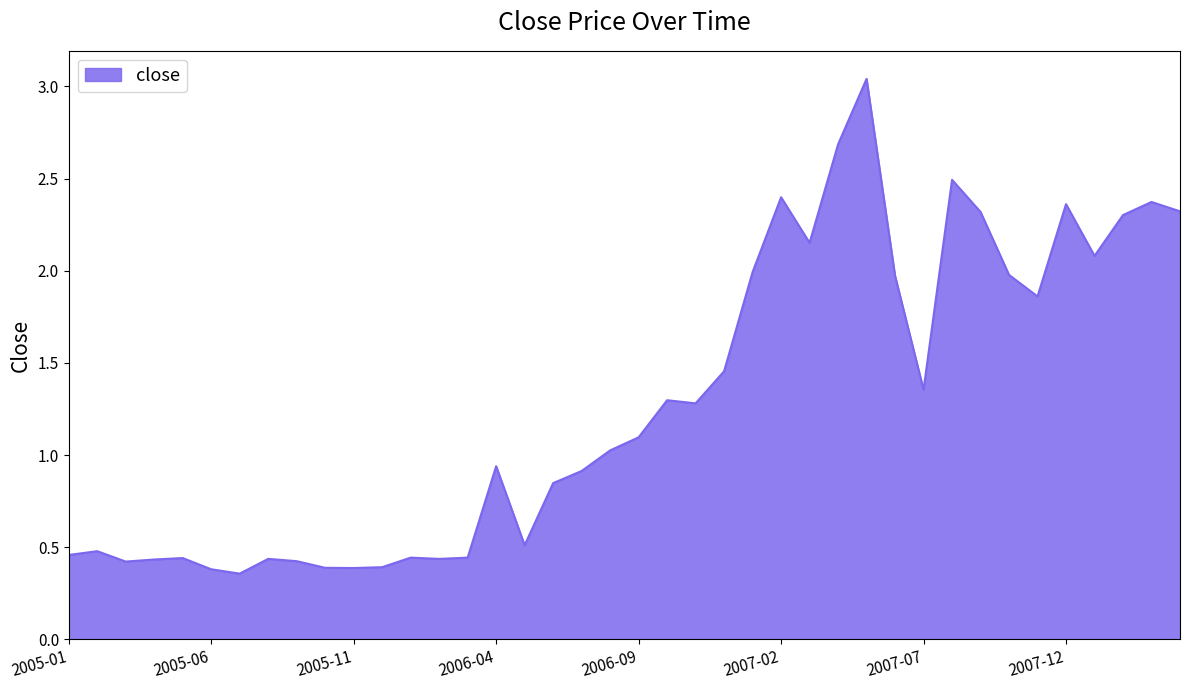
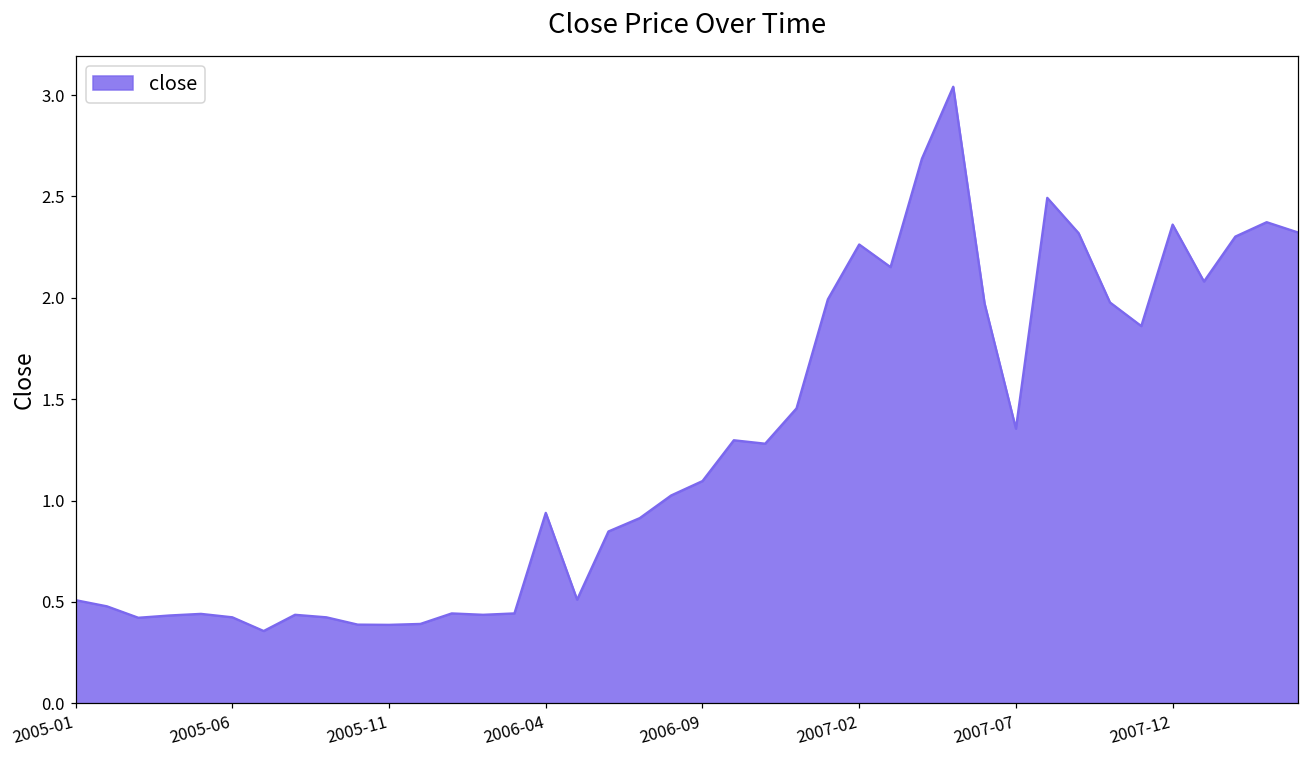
2005-01: 0.46 -> 0.51
2005-06: 0.38 -> 0.42
2007-02: 2.40 -> 2.26
